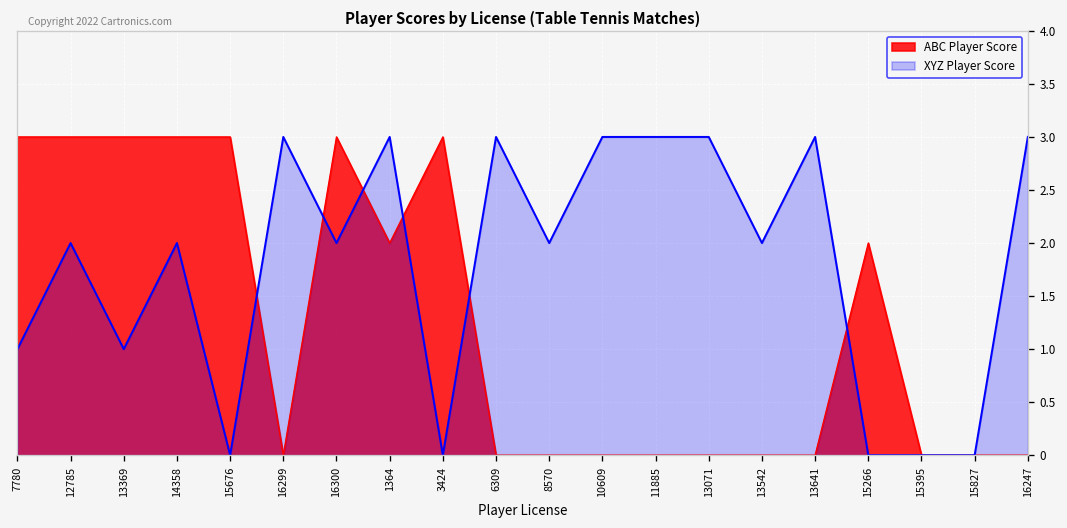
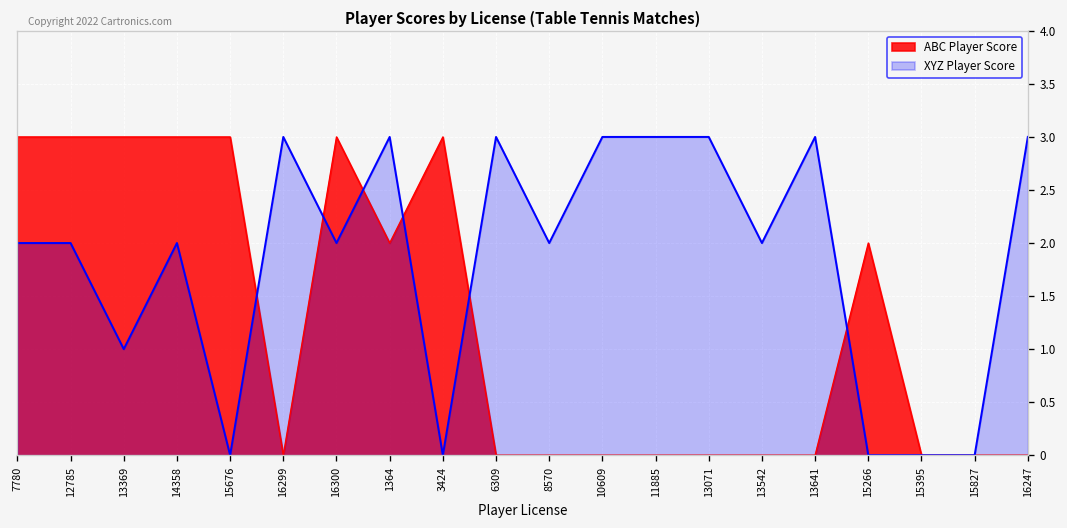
XYZ Player Score, 7780: 1 -> 2
